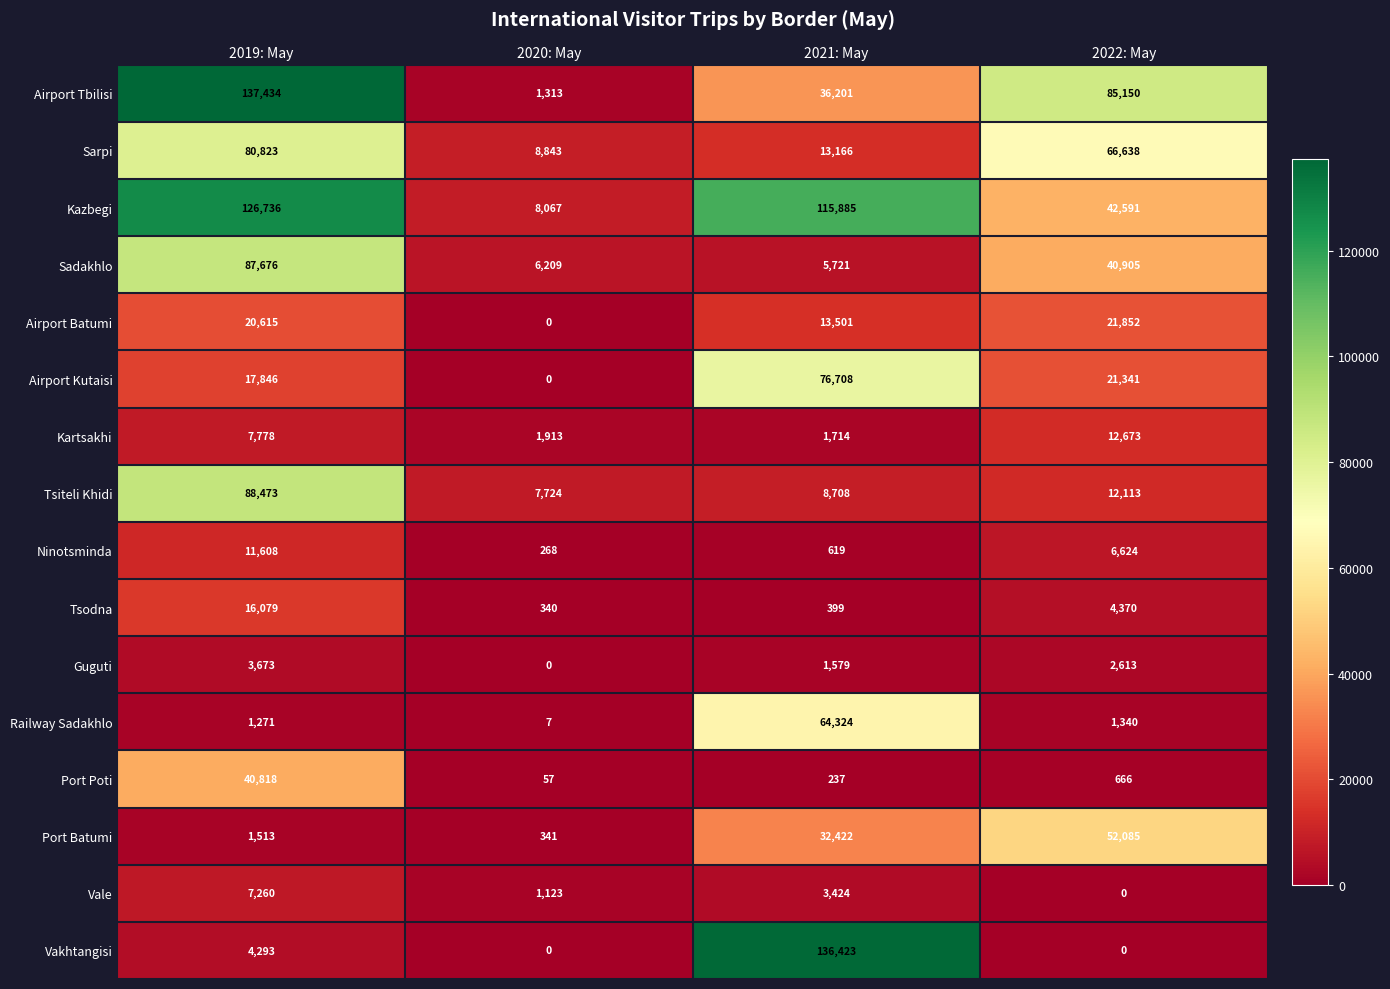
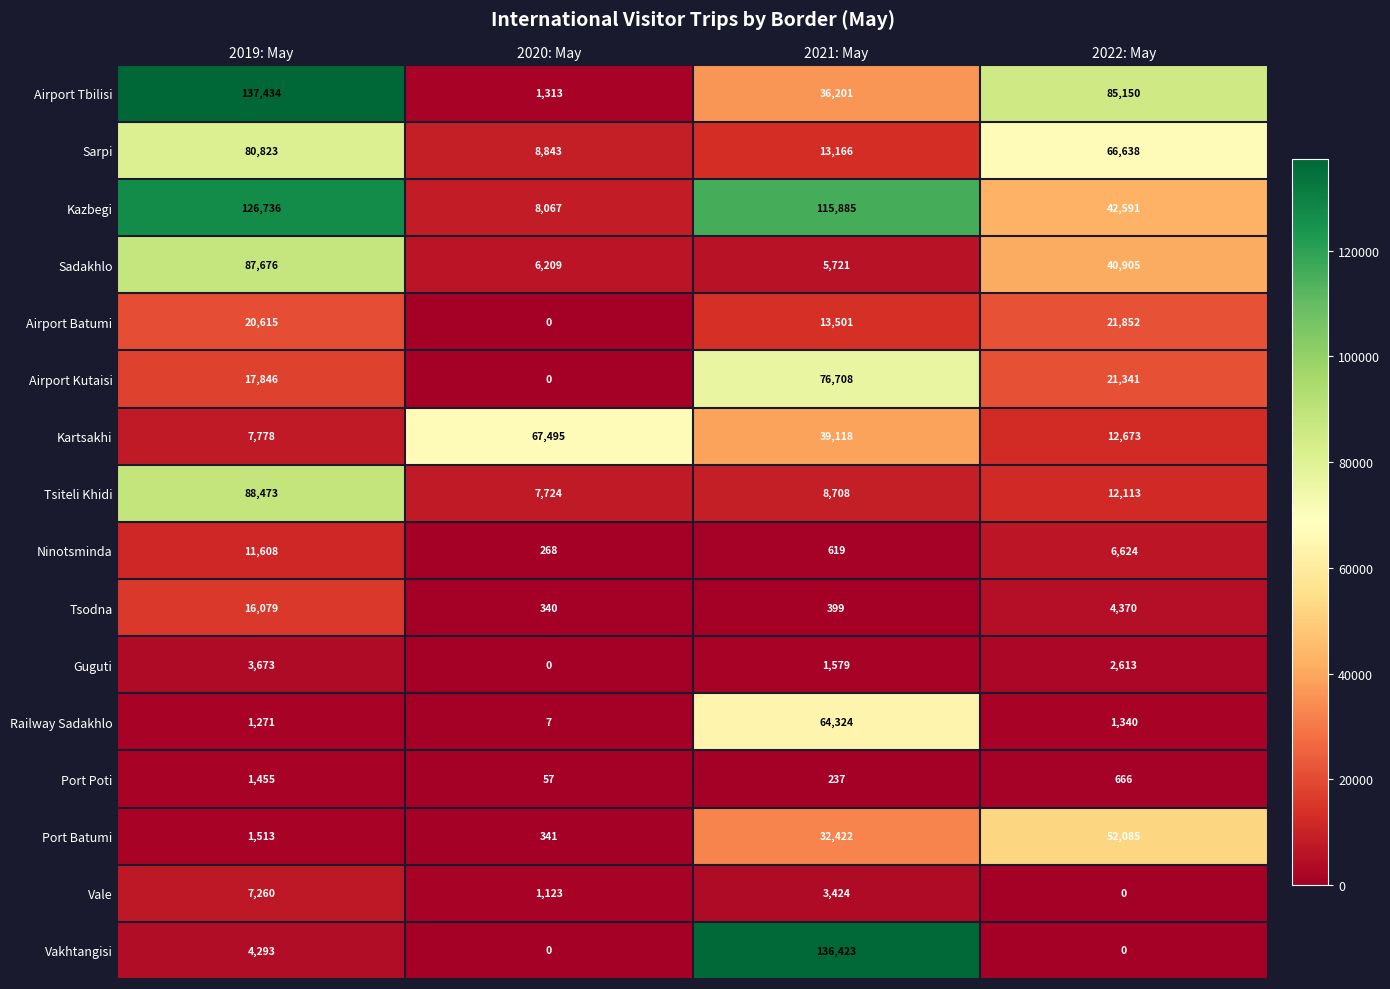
Kartsakhi, 2020: May: 1,913 -> 67,495
Kartsakhi, 2021: May: 1,714 -> 39,118
Port Poti, 2019: May: 40,818 -> 1,455
